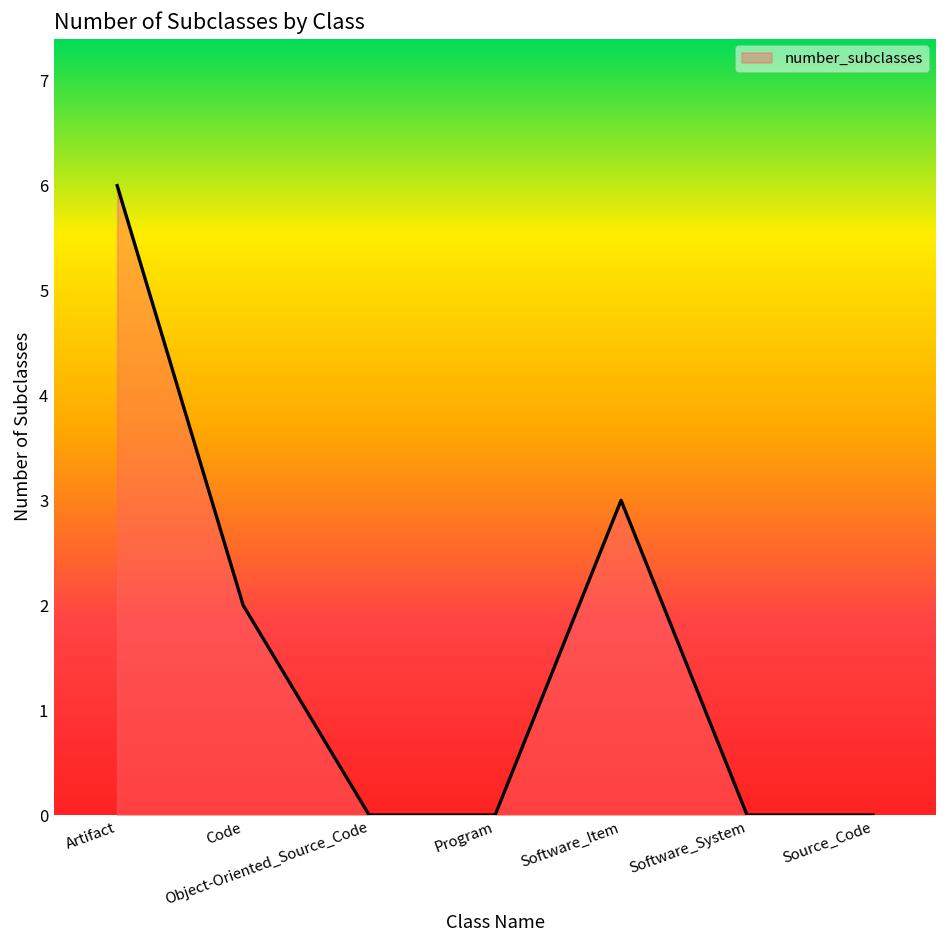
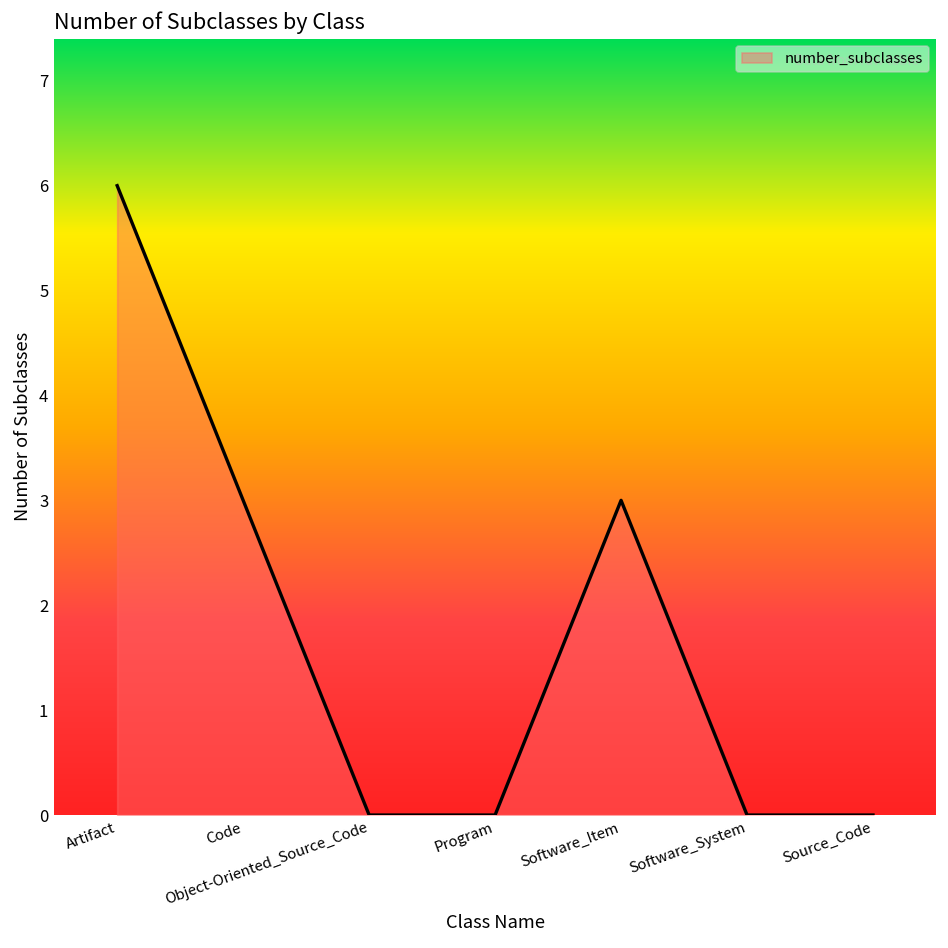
Code: 2 -> 3
